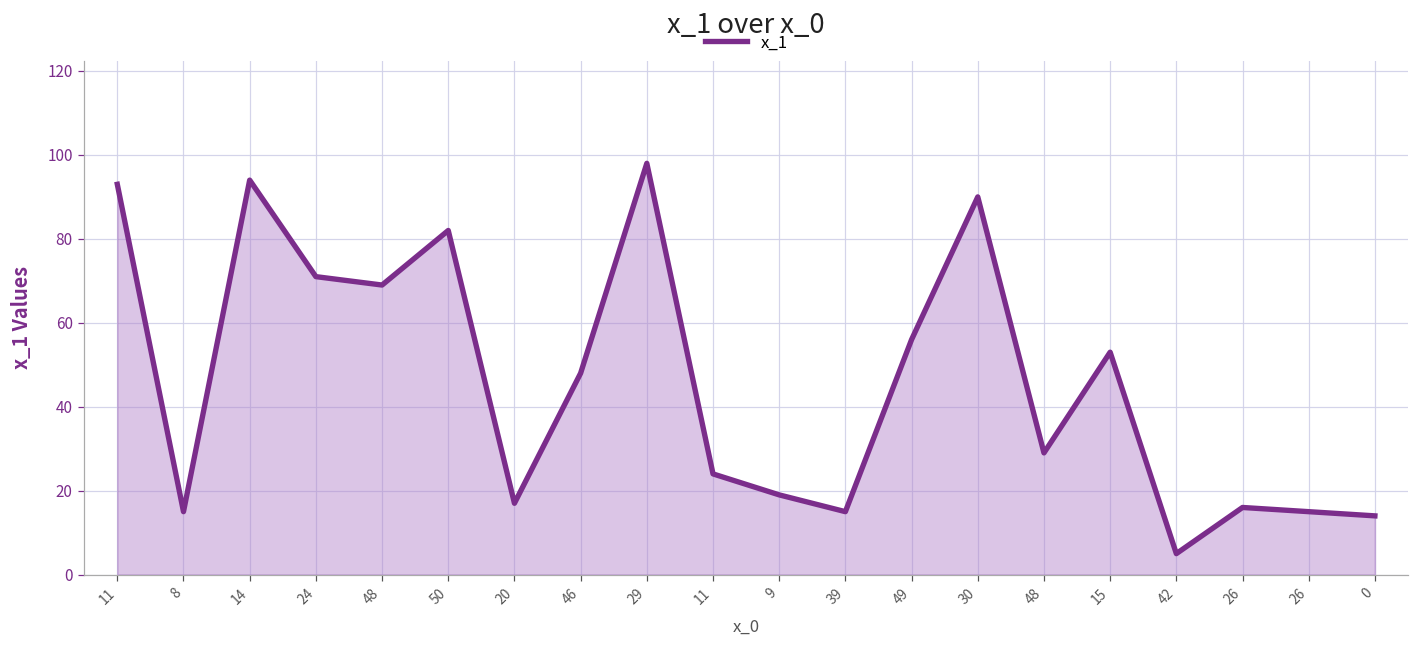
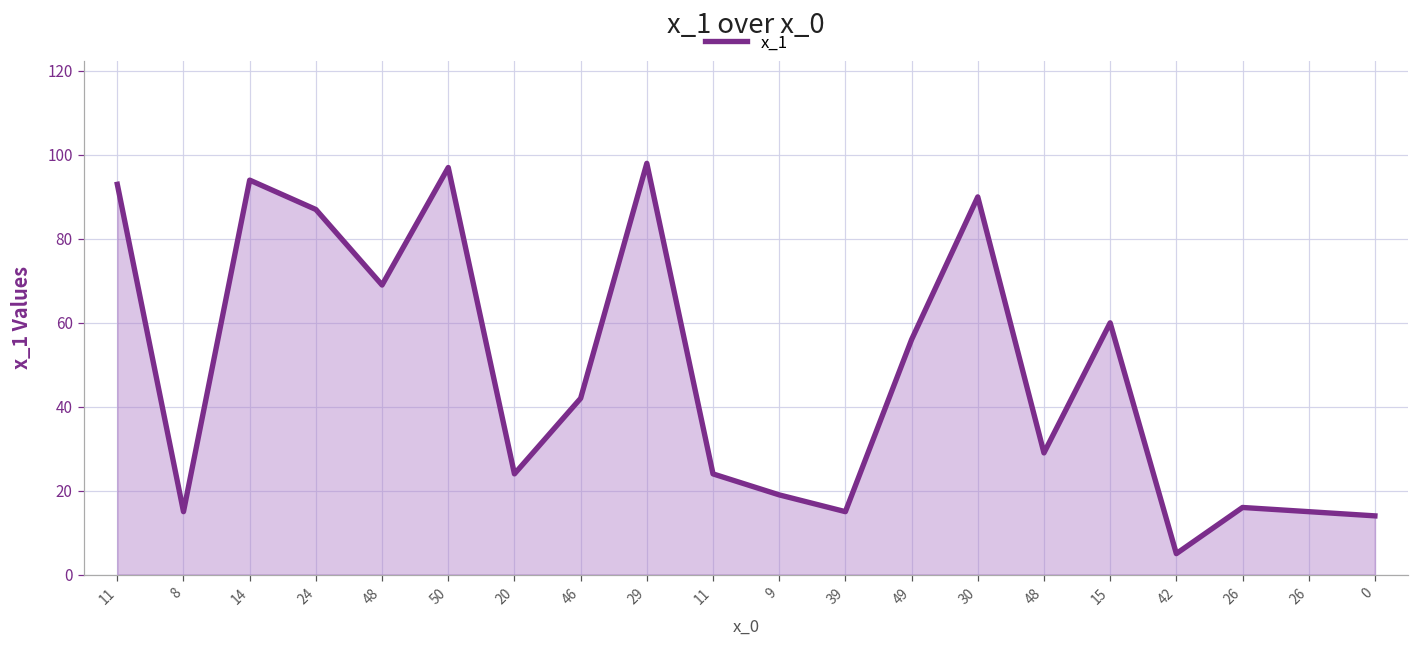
24: 71 -> 87
50: 82 -> 97
20: 17 -> 24
46: 48 -> 42
15: 53 -> 60
